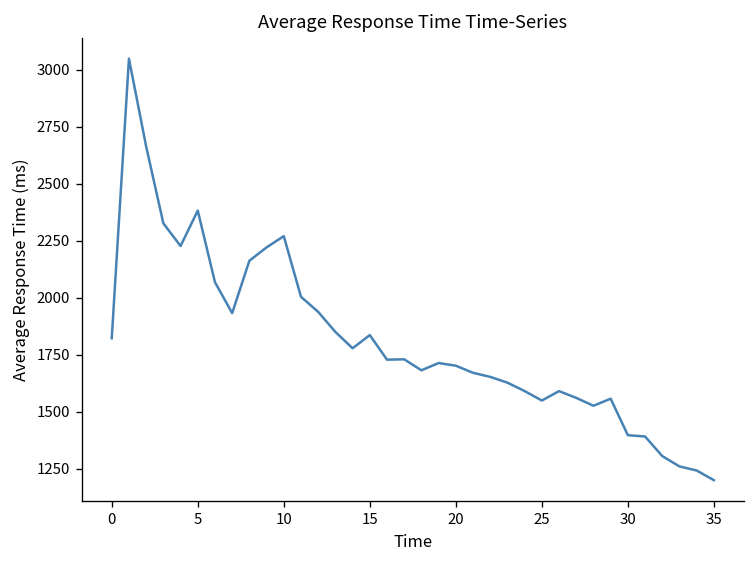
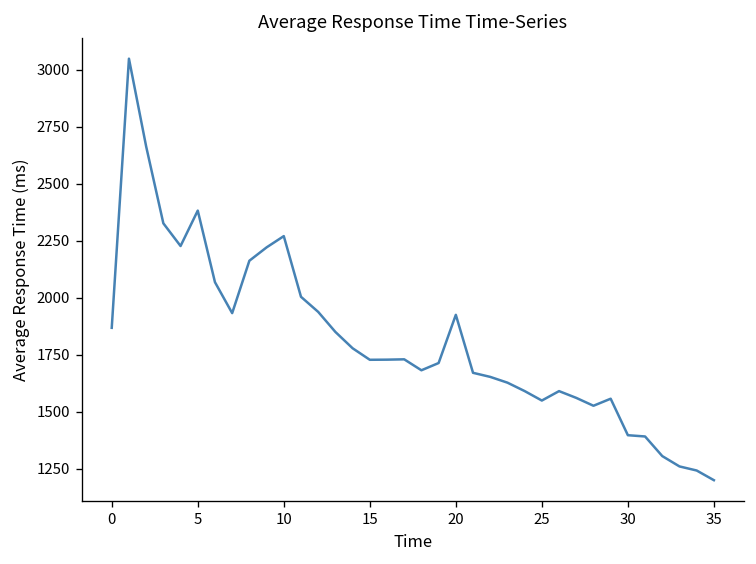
0: 1820 -> 1870
15: 1840 -> 1730
20: 1700 -> 1930
